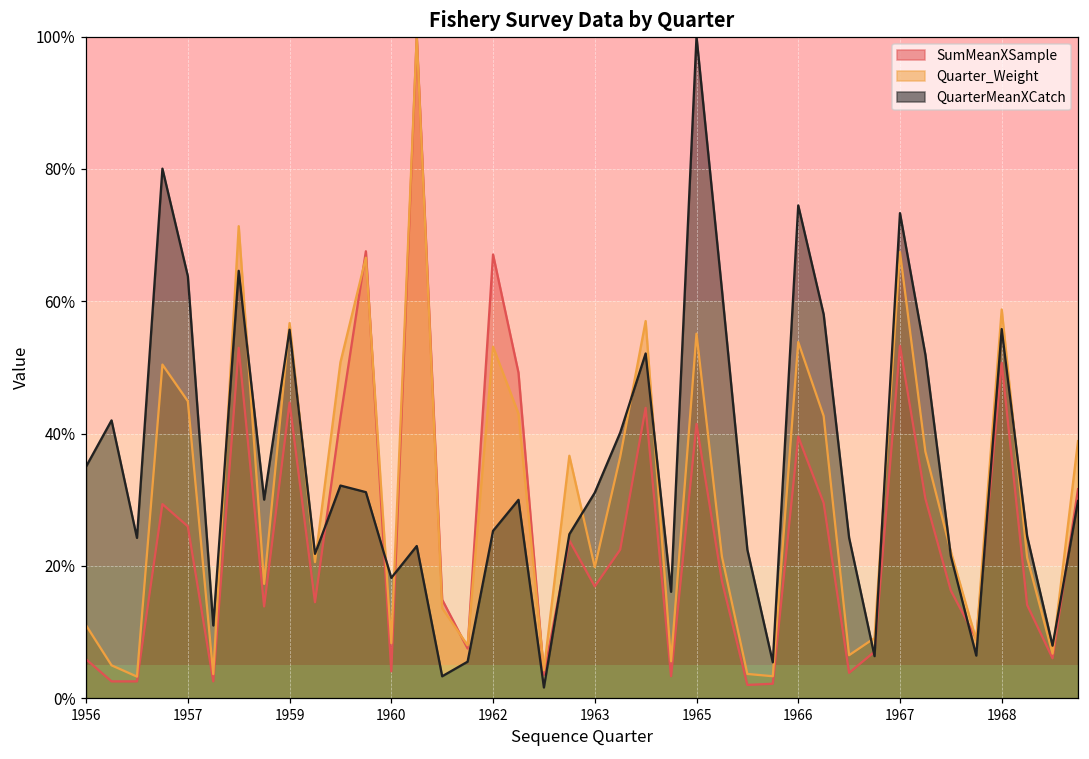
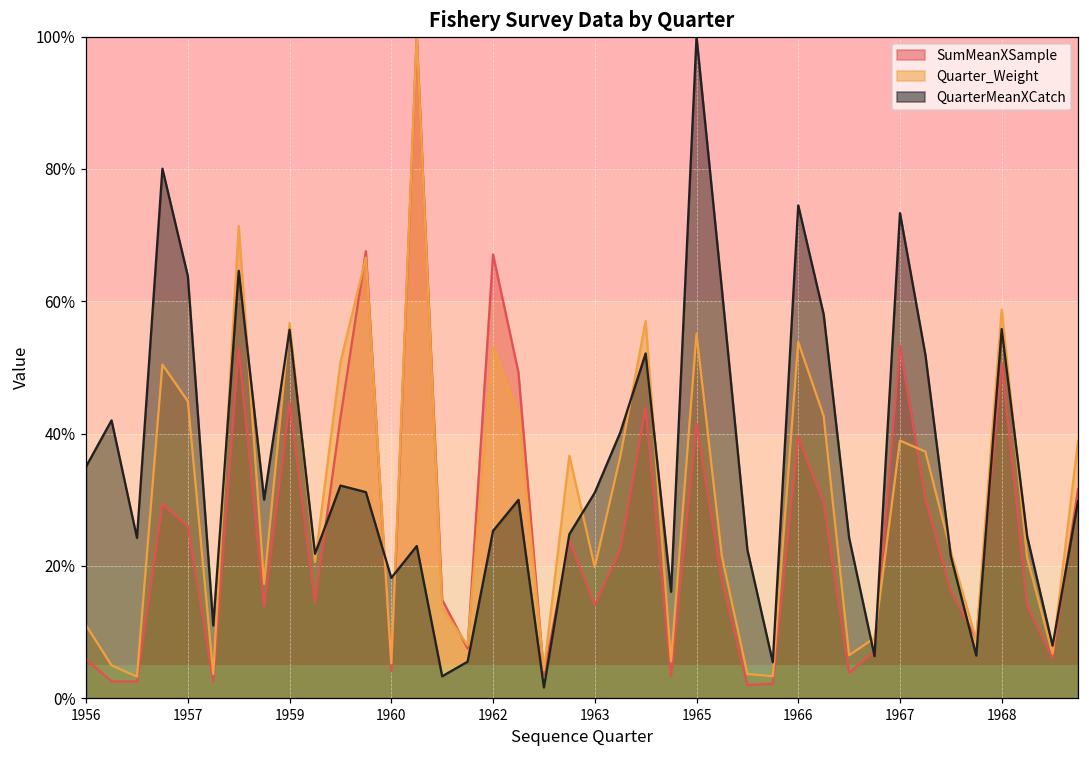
Quarter_Weight, 1960: 8% -> 5%
SumMeanXSample, 1963: 17% -> 14%
Quarter_Weight, 1967: 67% -> 39%
